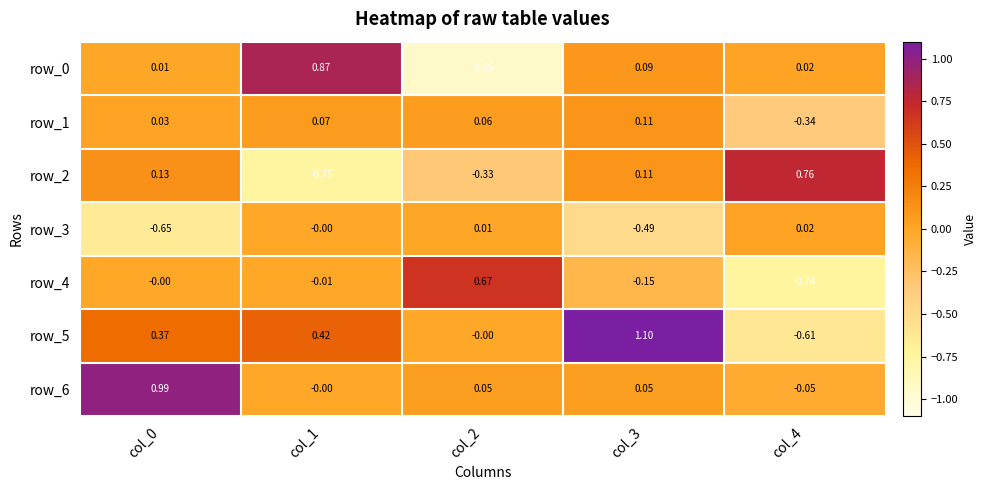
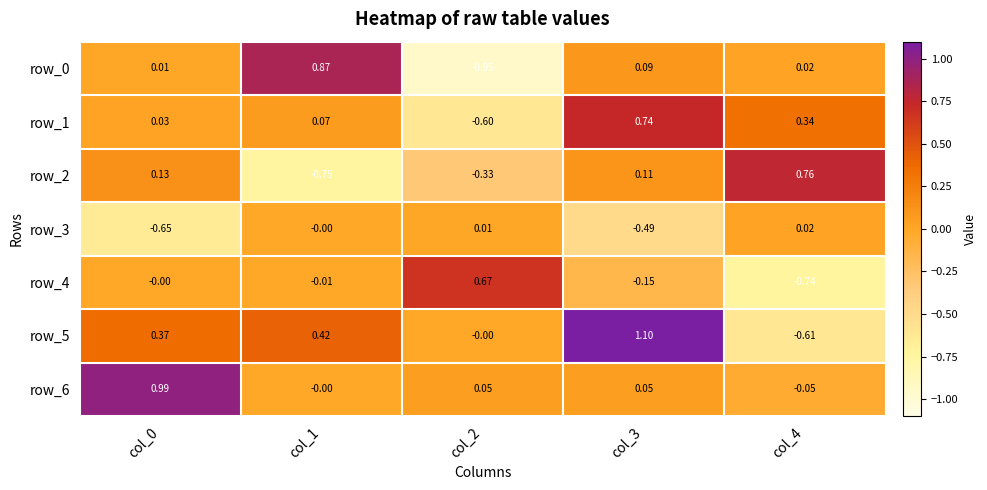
row_1, col_2: 0.06 -> -0.60
row_1, col_3: 0.11 -> 0.74
row_1, col_4: -0.34 -> 0.34
